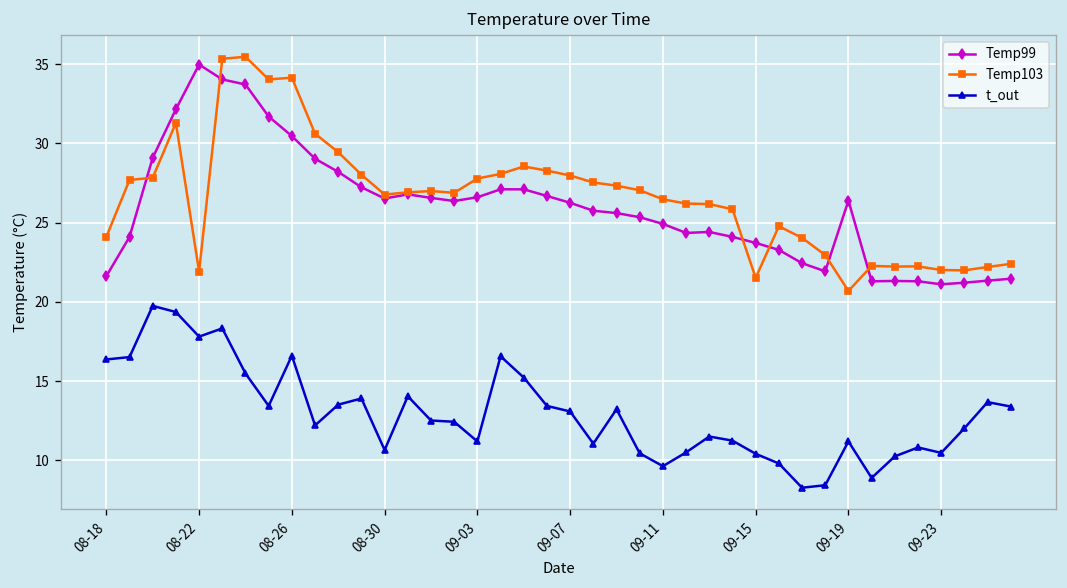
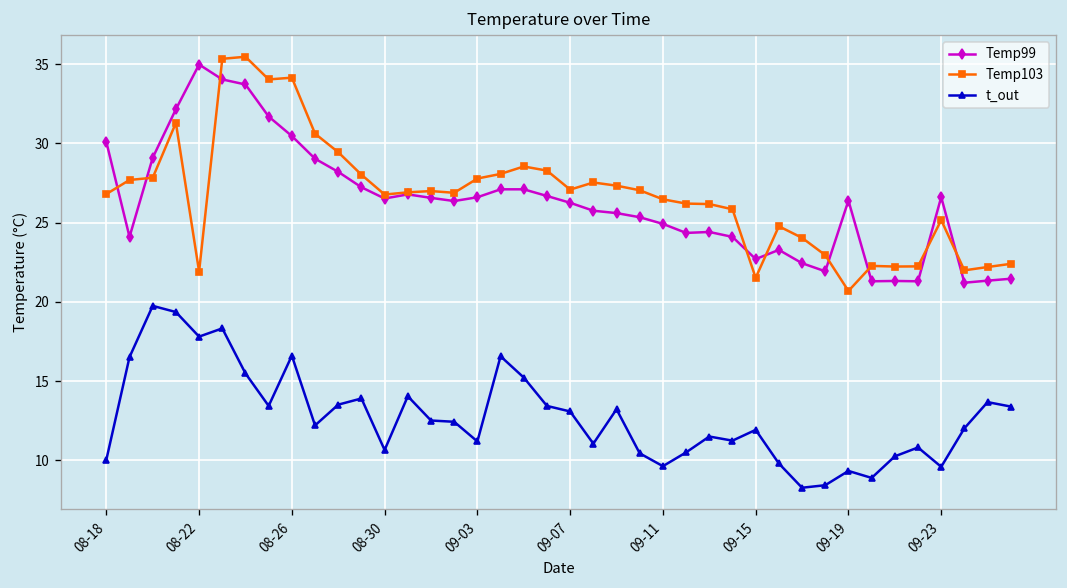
Temp99, 08-18: 21.6 -> 30.1
Temp103, 08-18: 24.1 -> 26.8
t_out, 08-18: 16.4 -> 10.0
Temp103, 09-07: 28.0 -> 27.1
Temp99, 09-15: 23.7 -> 22.7
t_out, 09-15: 10.4 -> 11.9
t_out, 09-19: 11.2 -> 9.3
Temp99, 09-23: 21.1 -> 26.6
Temp103, 09-23: 22.0 -> 25.2
t_out, 09-23: 10.5 -> 9.6
